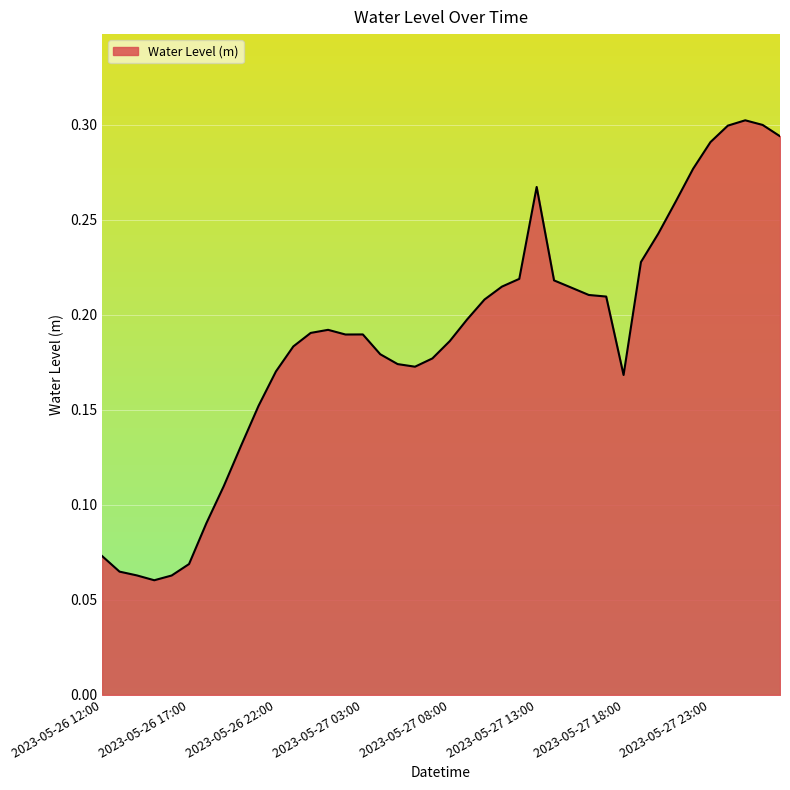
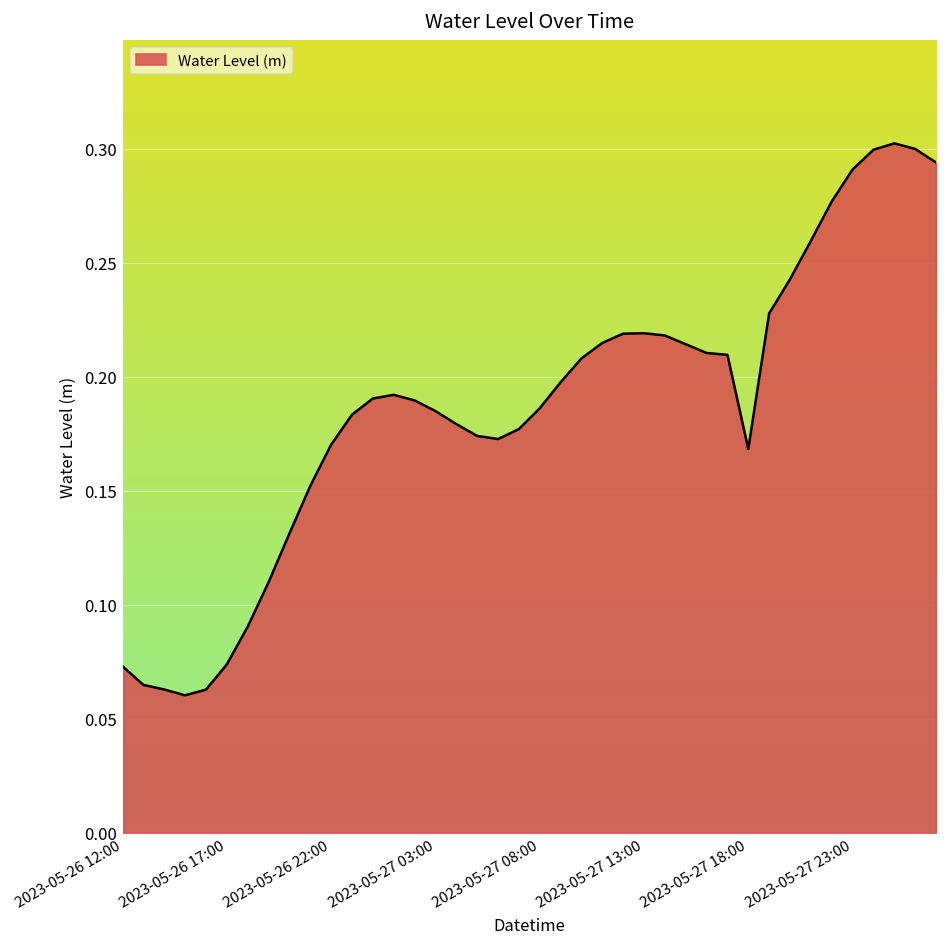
2023-05-26 17:00: 0.069 -> 0.074
2023-05-27 03:00: 0.190 -> 0.185
2023-05-27 13:00: 0.267 -> 0.219
